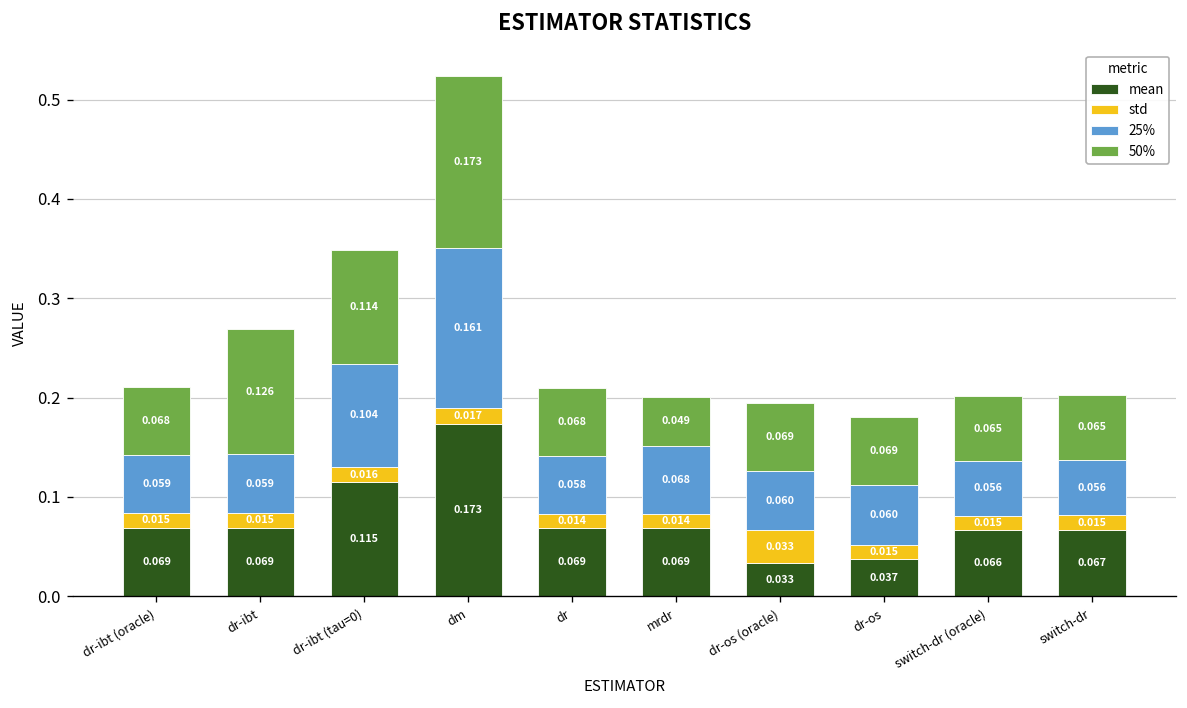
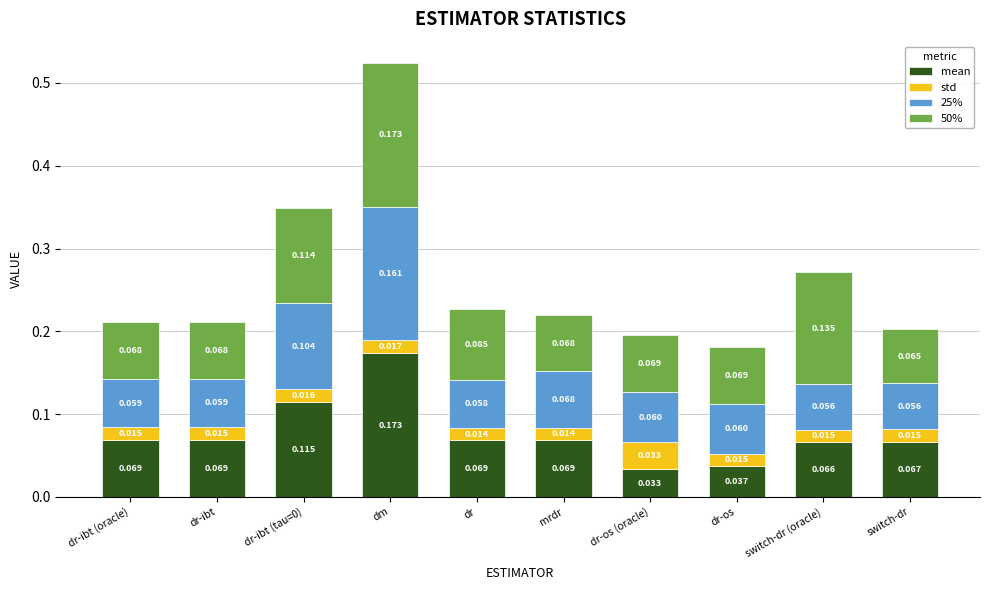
50%, dr-ibt: 0.126 -> 0.068
50%, dr: 0.068 -> 0.085
50%, mrdr: 0.049 -> 0.068
50%, switch-dr (oracle): 0.065 -> 0.135
